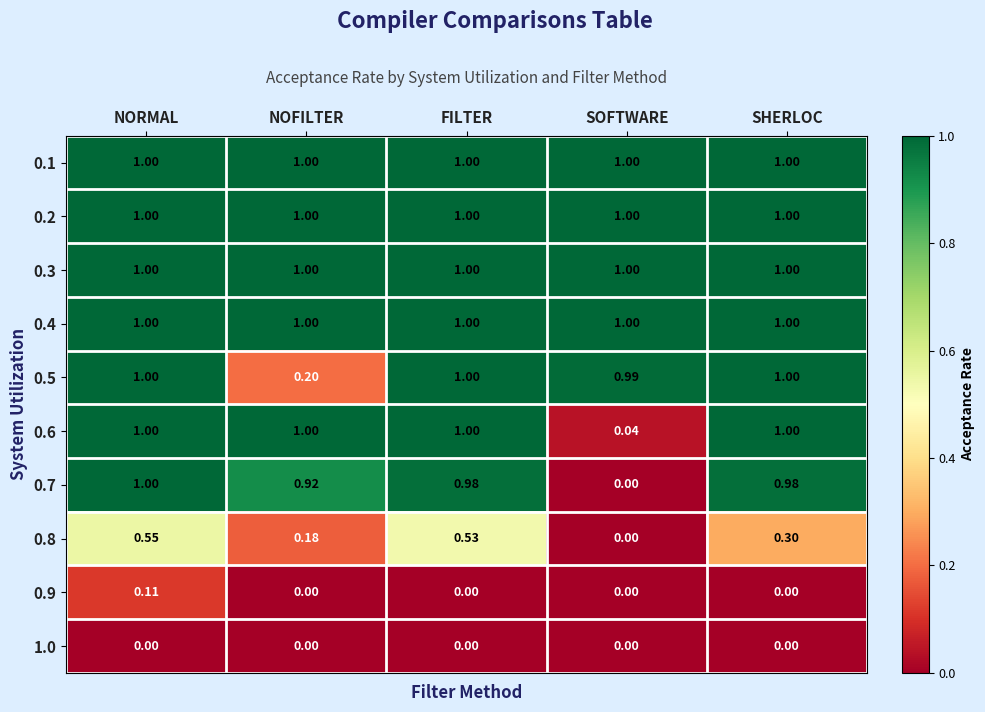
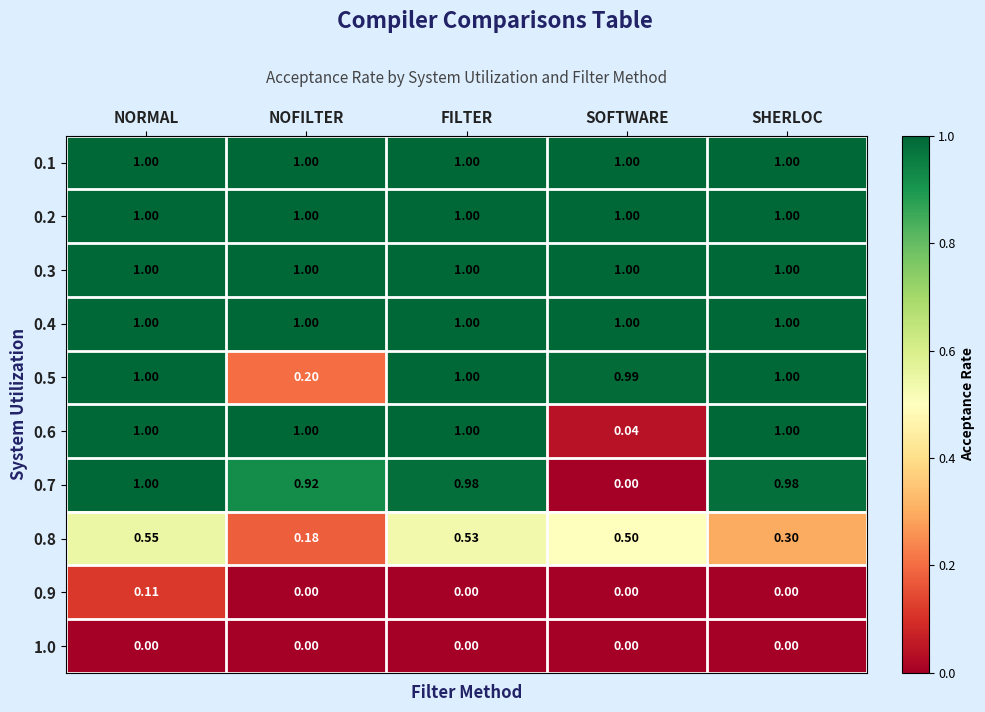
0.8, SOFTWARE: 0.00 -> 0.50
